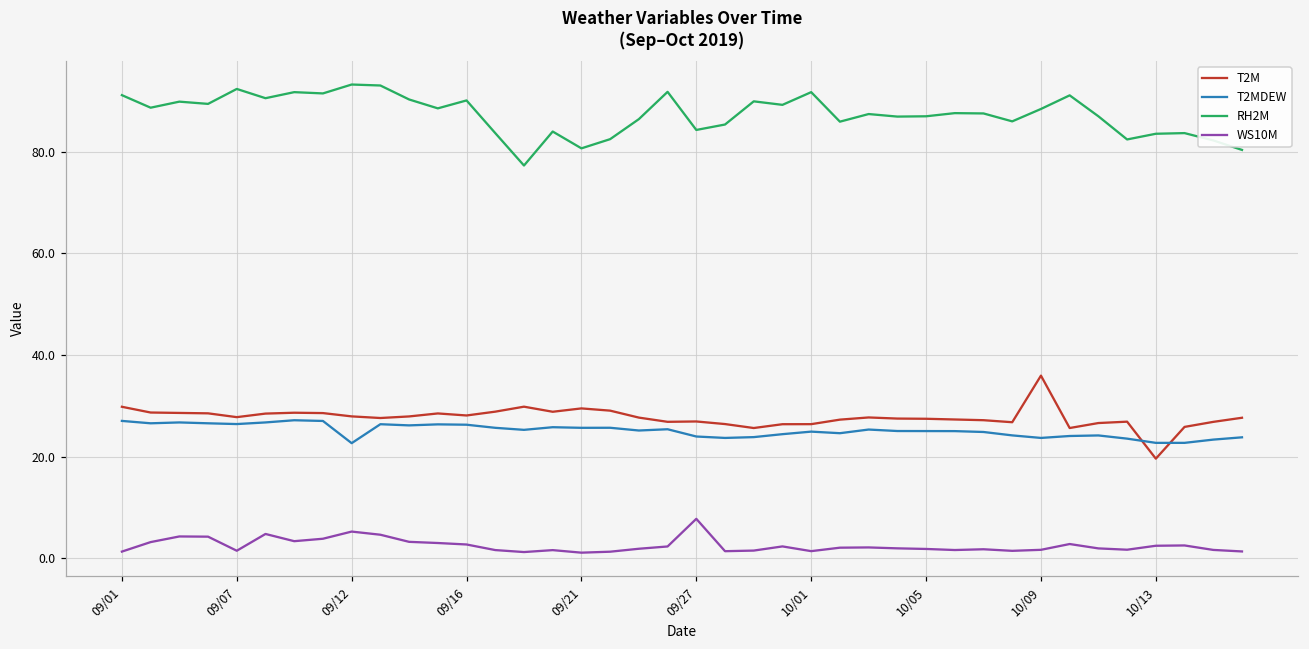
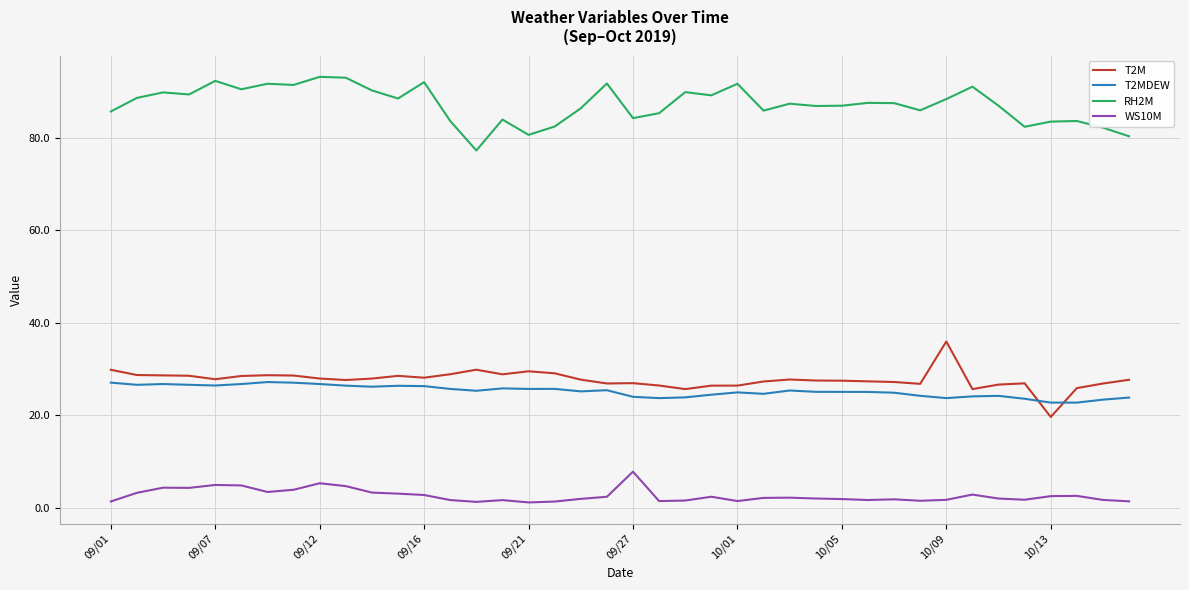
RH2M, 09/01: 91 -> 86
WS10M, 09/07: 2 -> 5
T2MDEW, 09/12: 23 -> 27
RH2M, 09/16: 90 -> 92
